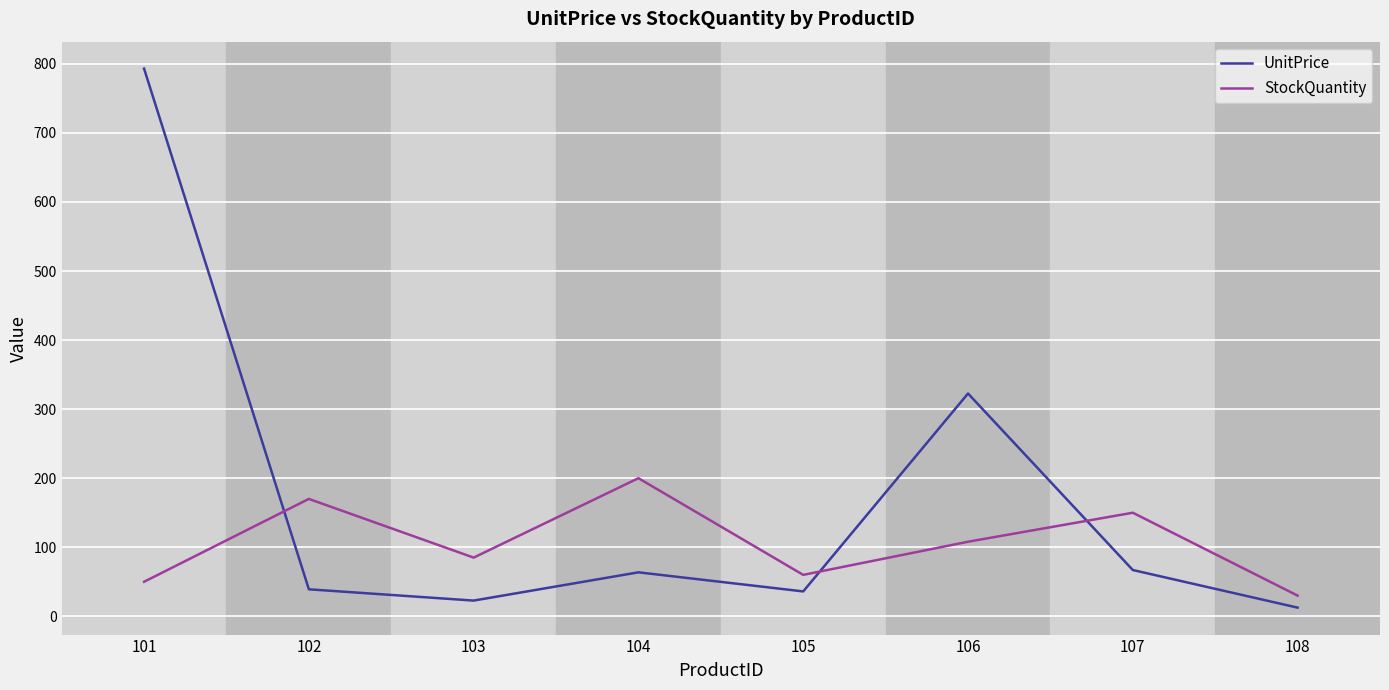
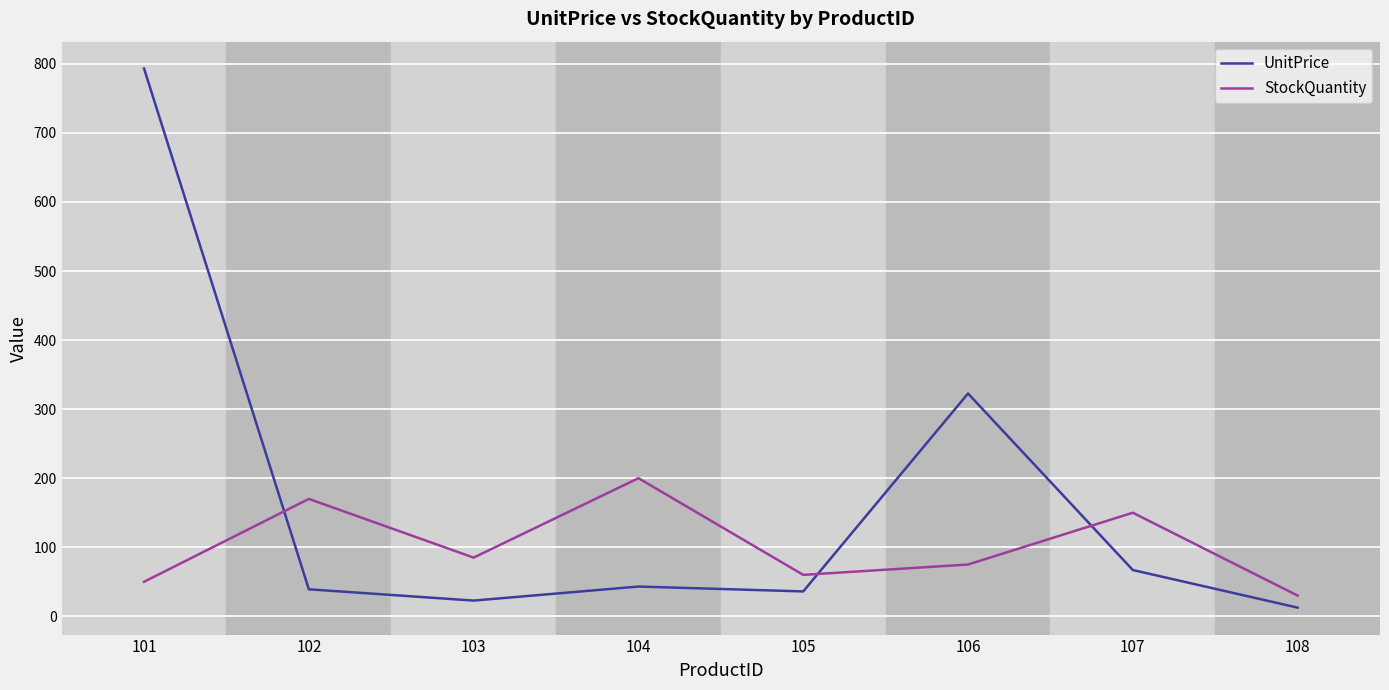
UnitPrice, 104: 60 -> 40
StockQuantity, 106: 110 -> 80
